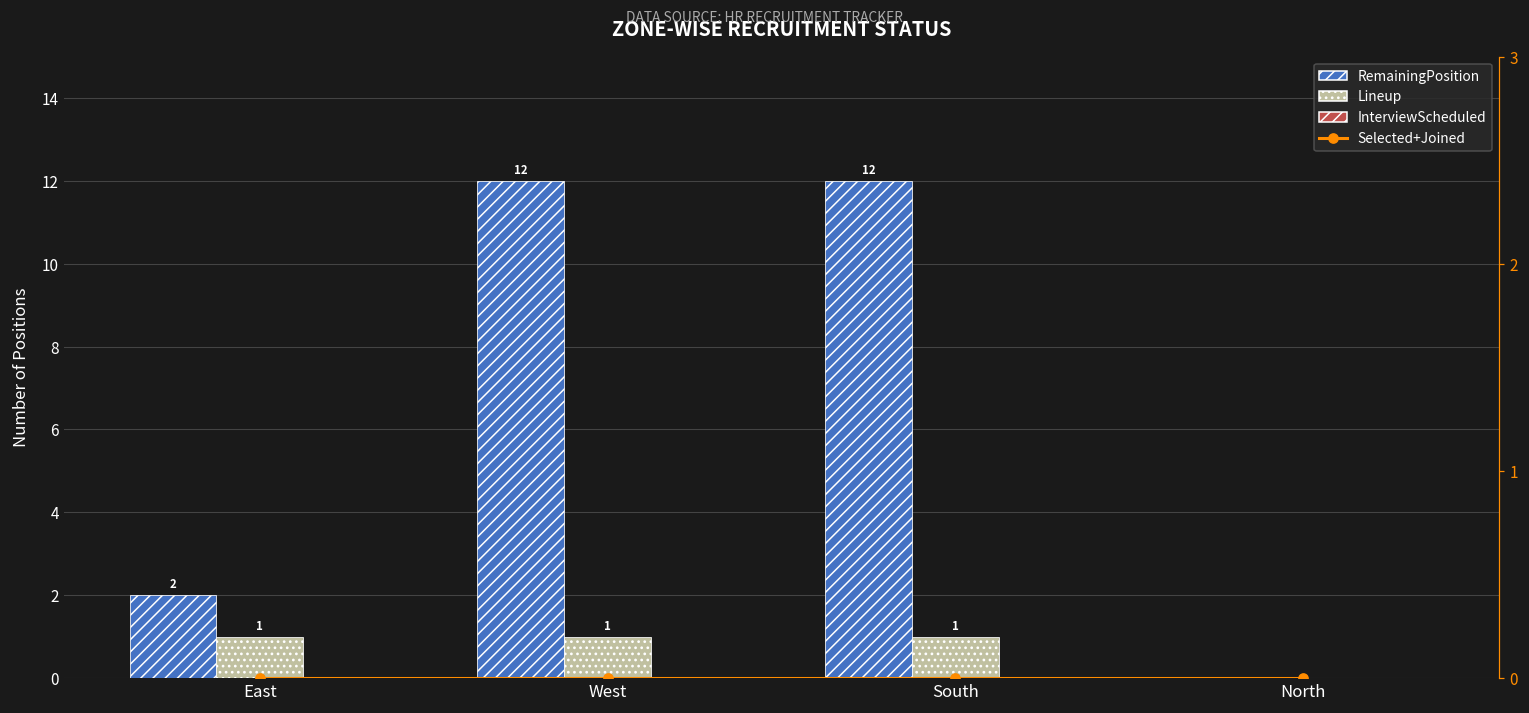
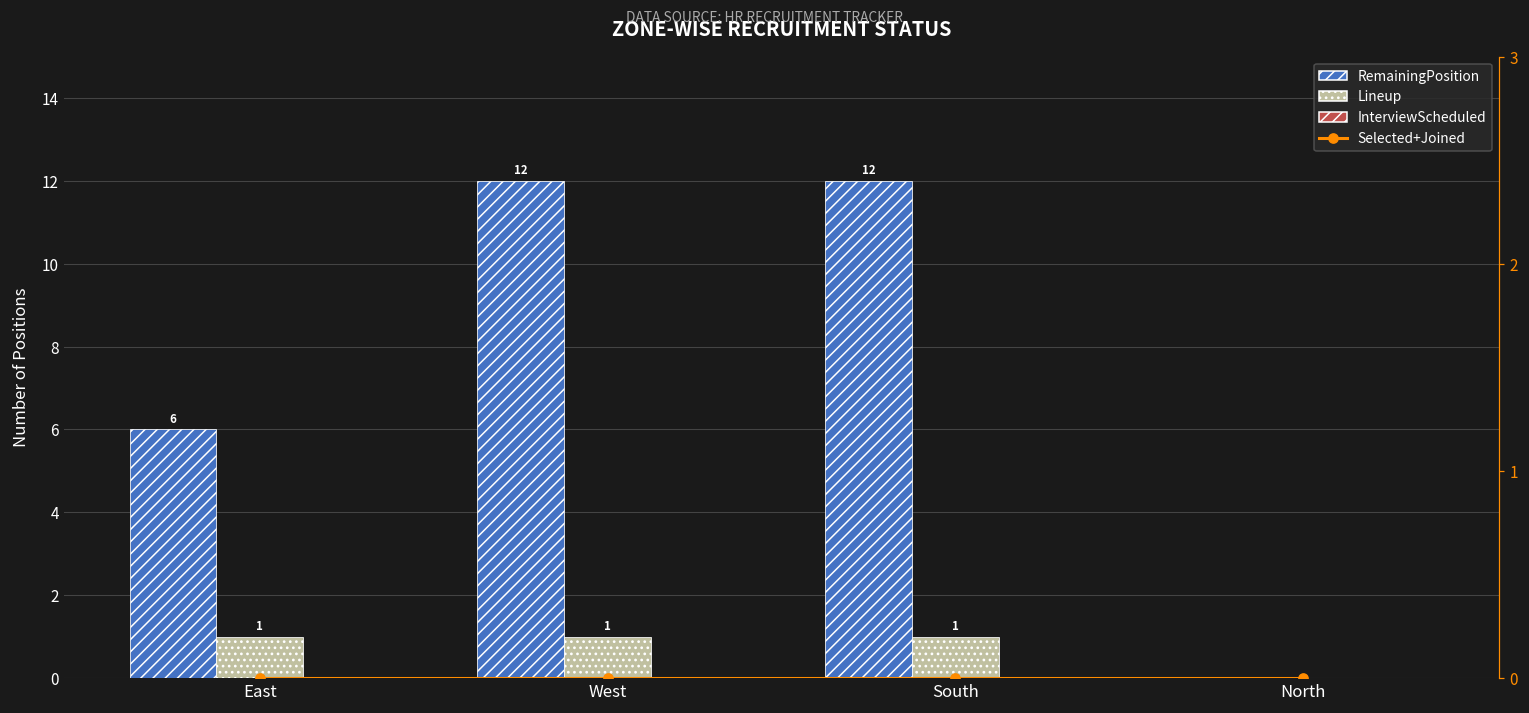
RemainingPosition, East: 2 -> 6
